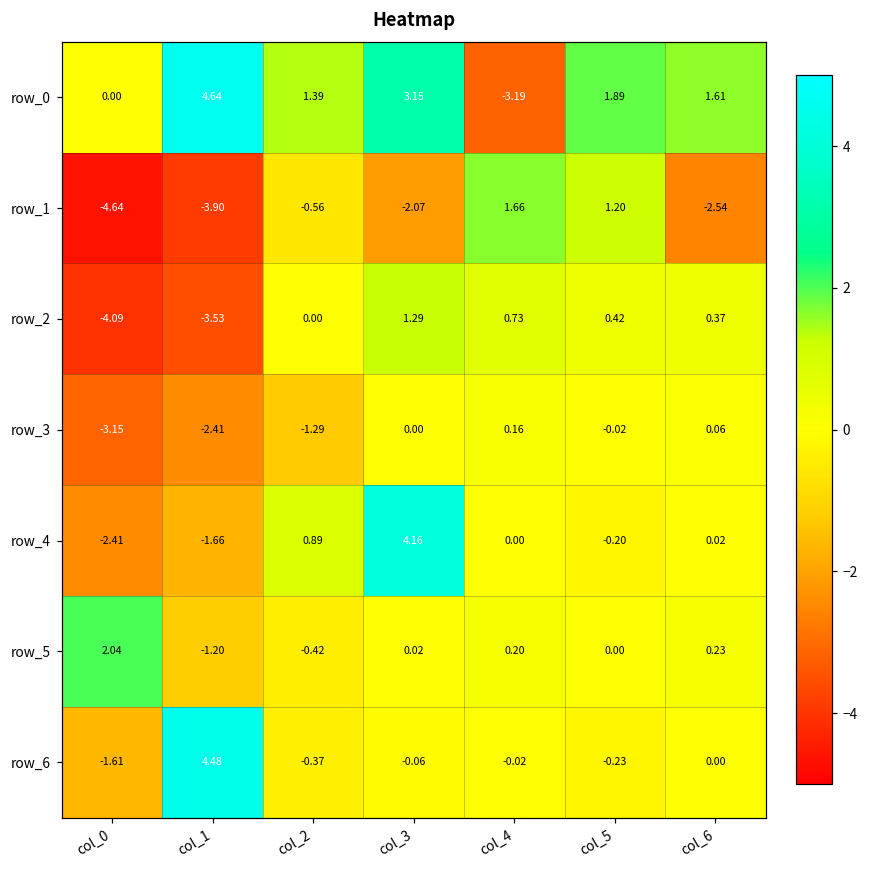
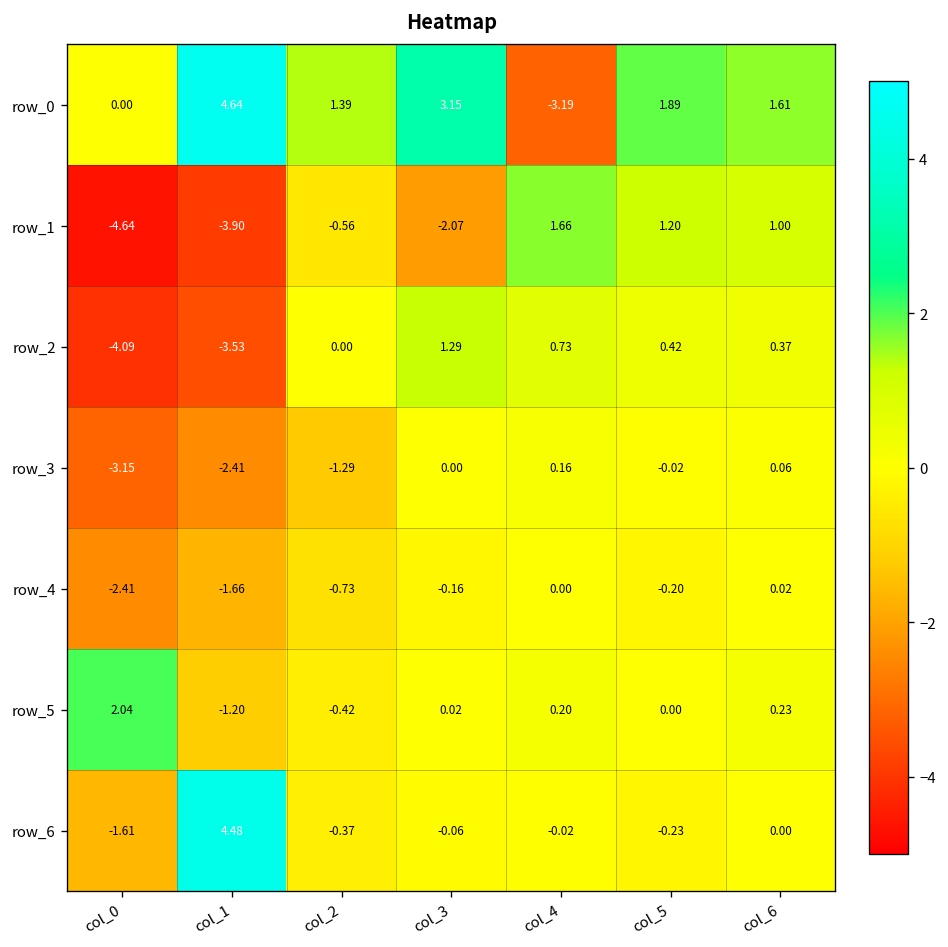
row_1, col_6: -2.54 -> 1.00
row_4, col_2: 0.89 -> -0.73
row_4, col_3: 4.16 -> -0.16
